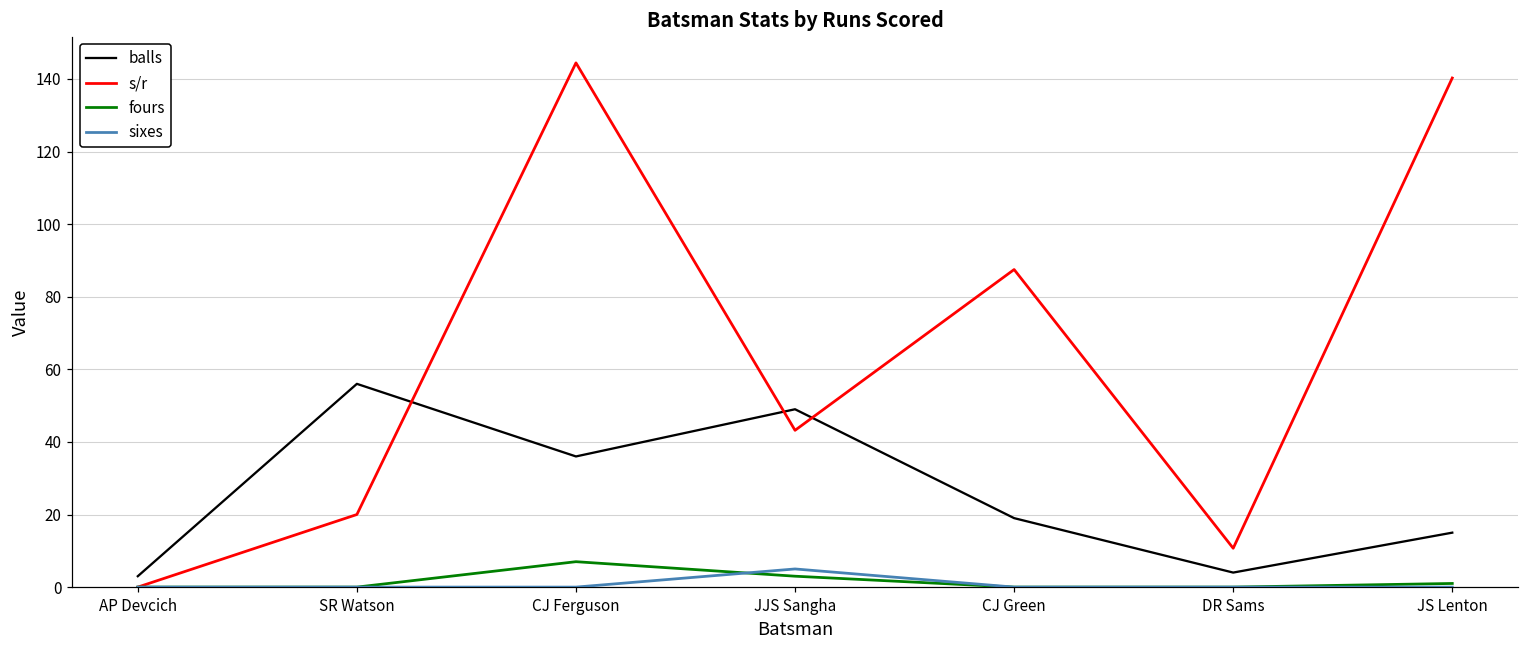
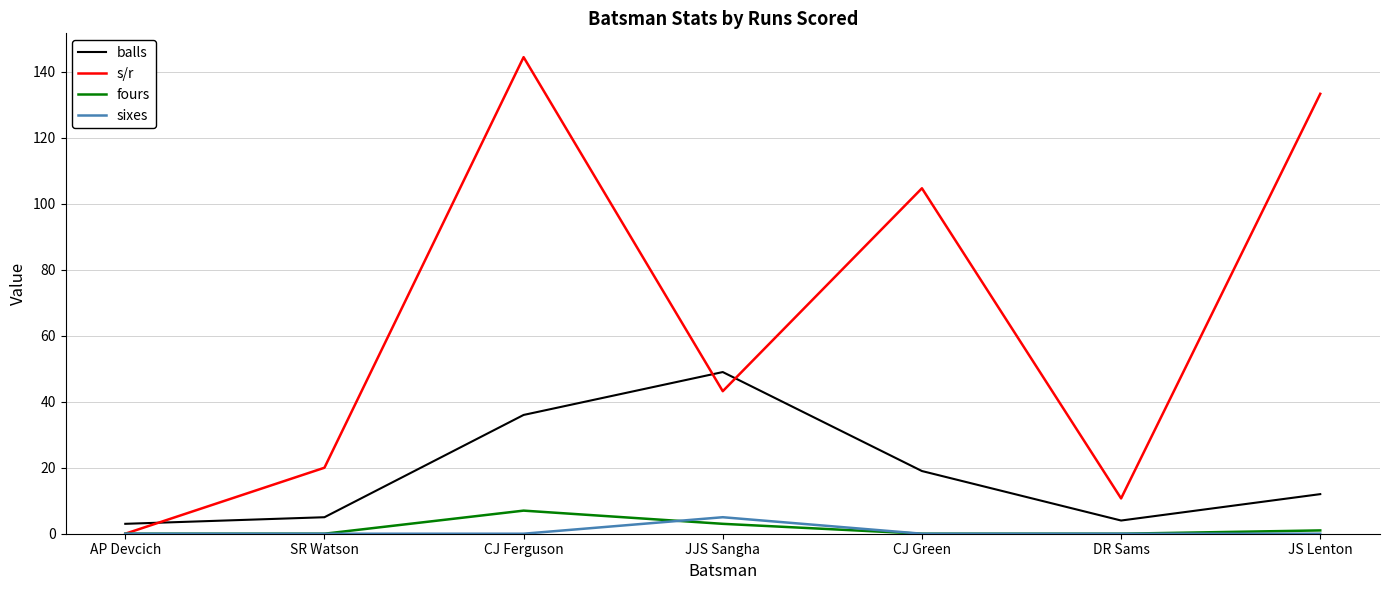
balls, SR Watson: 56 -> 5
s/r, CJ Green: 88 -> 105
balls, JS Lenton: 15 -> 12
s/r, JS Lenton: 140 -> 133
